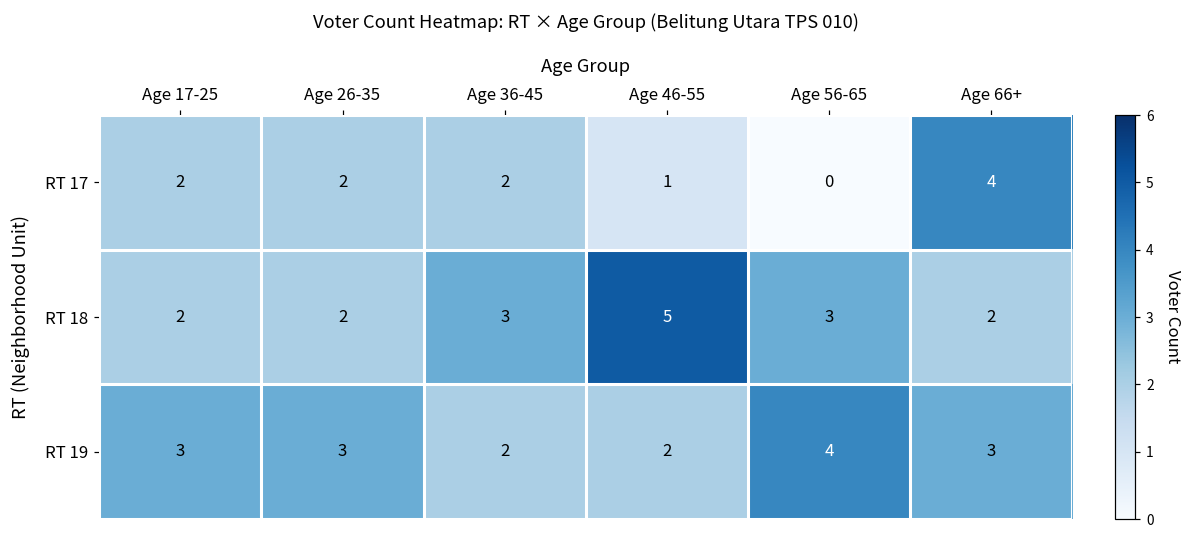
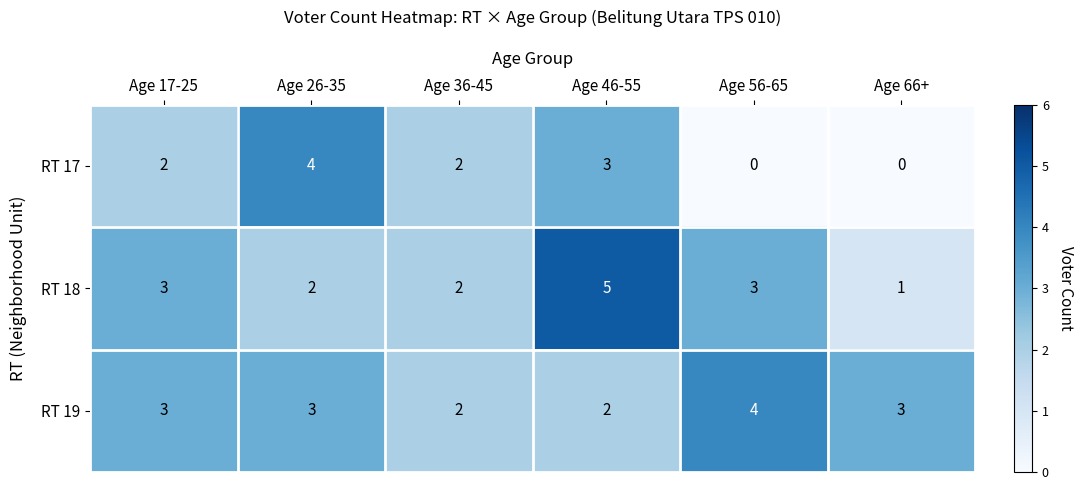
RT 17, Age 26-35: 2 -> 4
RT 17, Age 46-55: 1 -> 3
RT 17, Age 66+: 4 -> 0
RT 18, Age 17-25: 2 -> 3
RT 18, Age 36-45: 3 -> 2
RT 18, Age 66+: 2 -> 1
